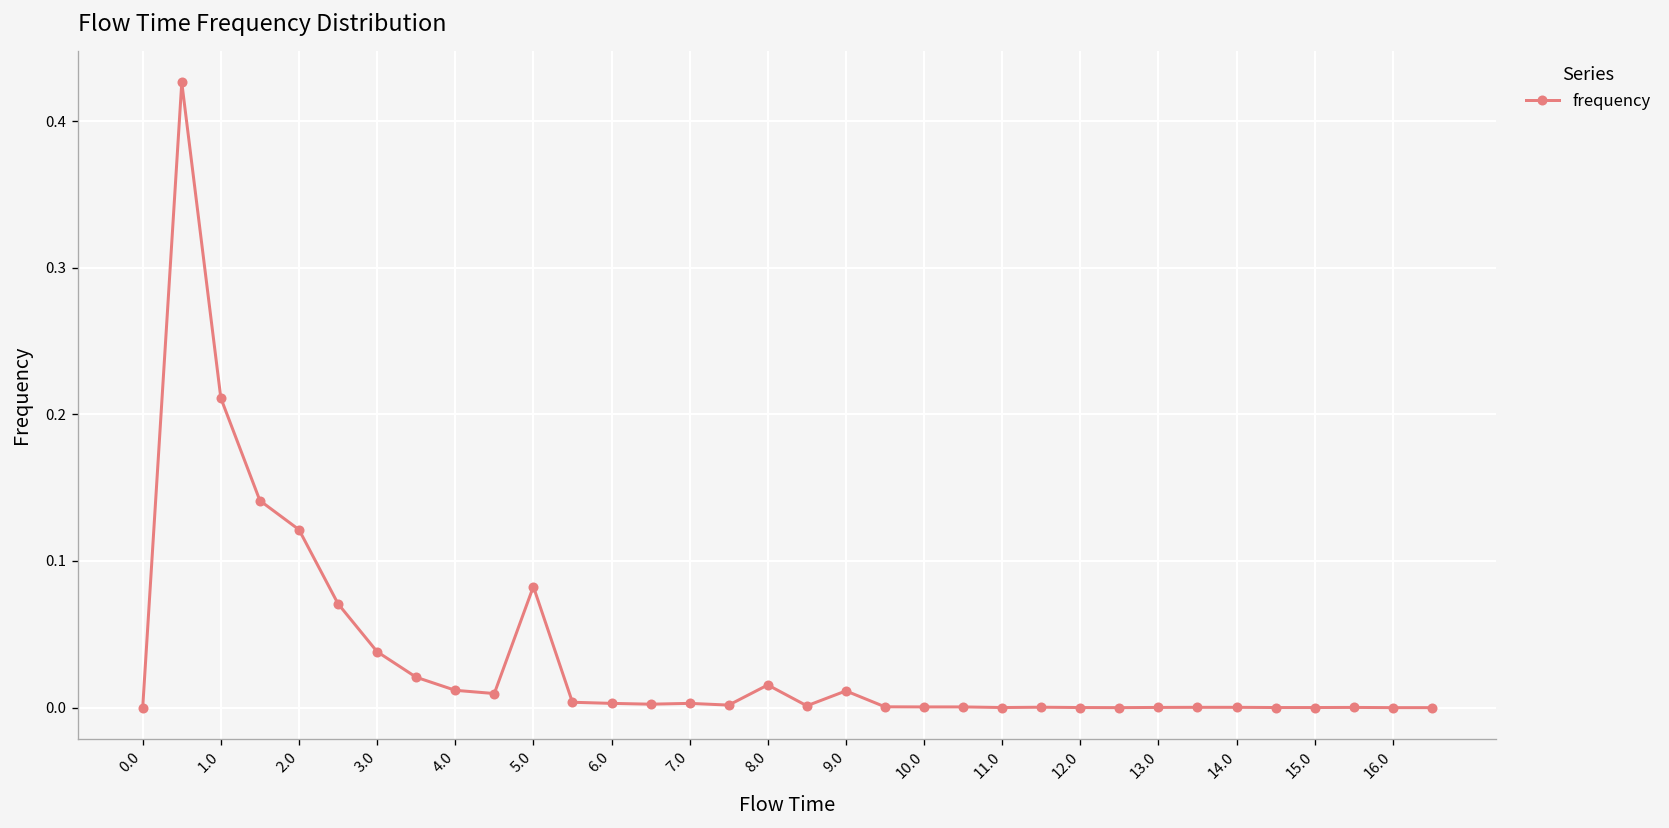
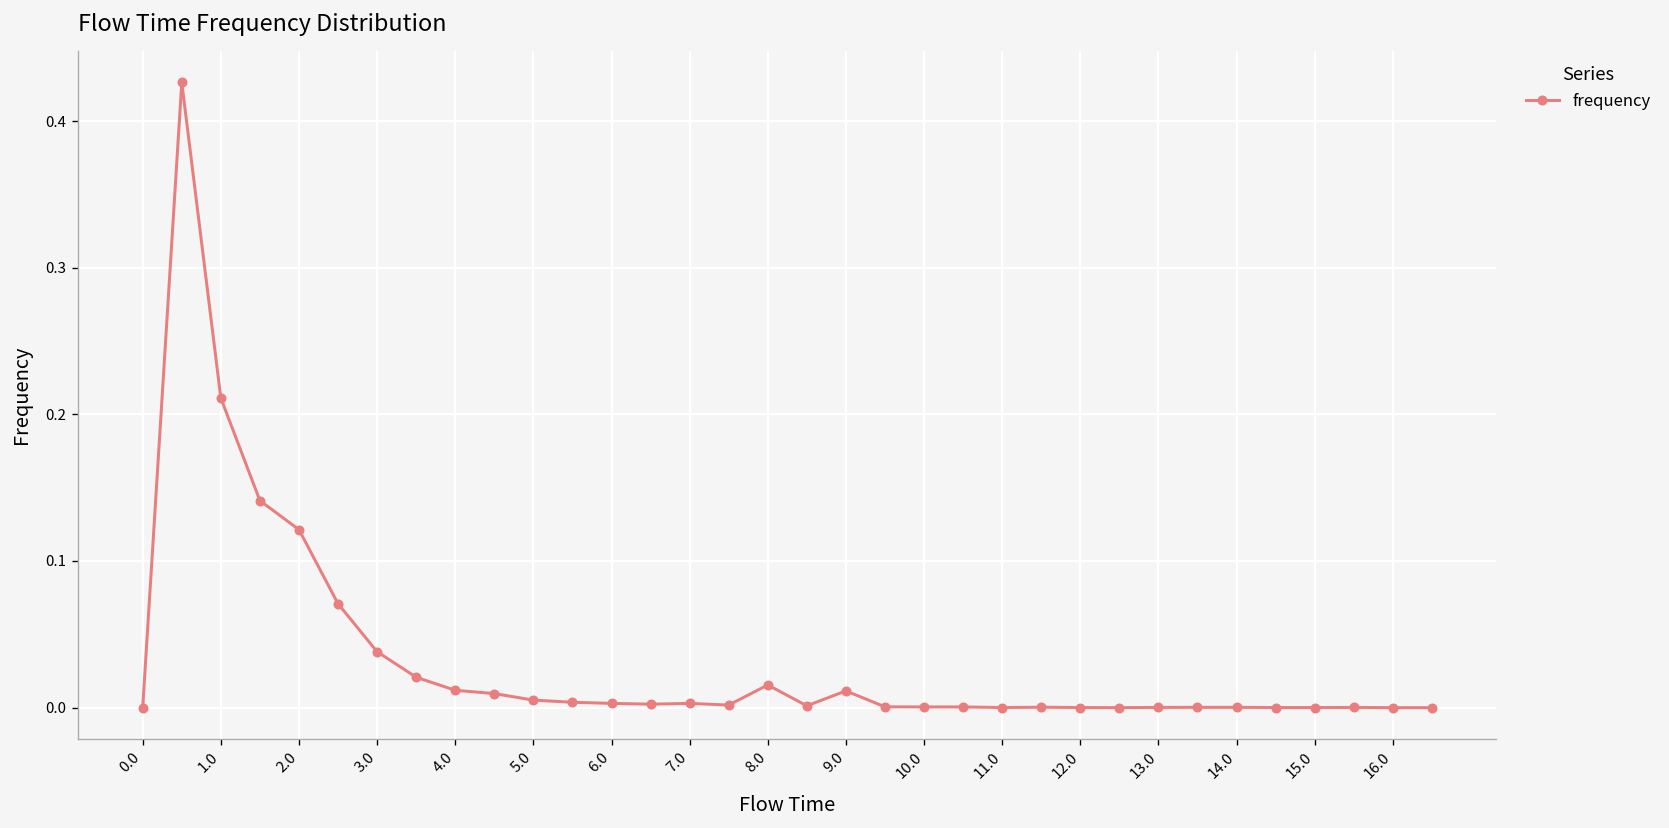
5.0: 0.083 -> 0.005
